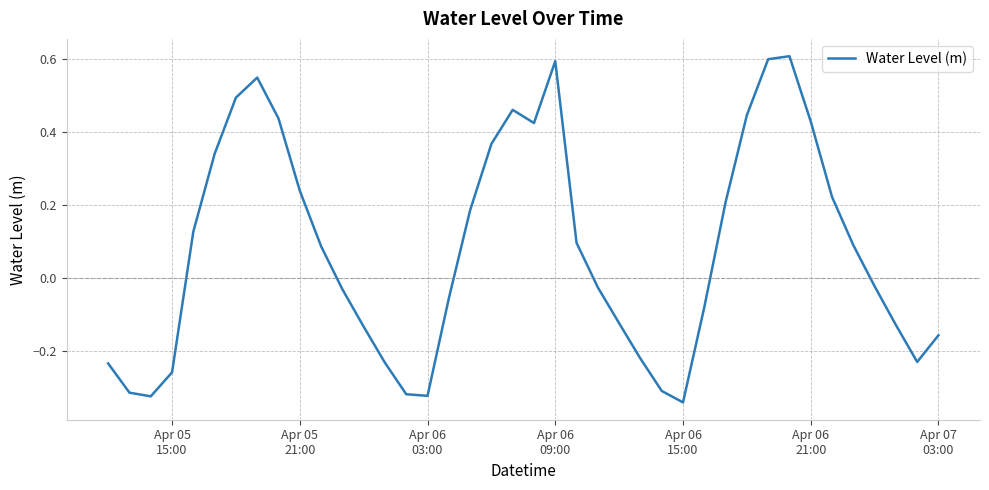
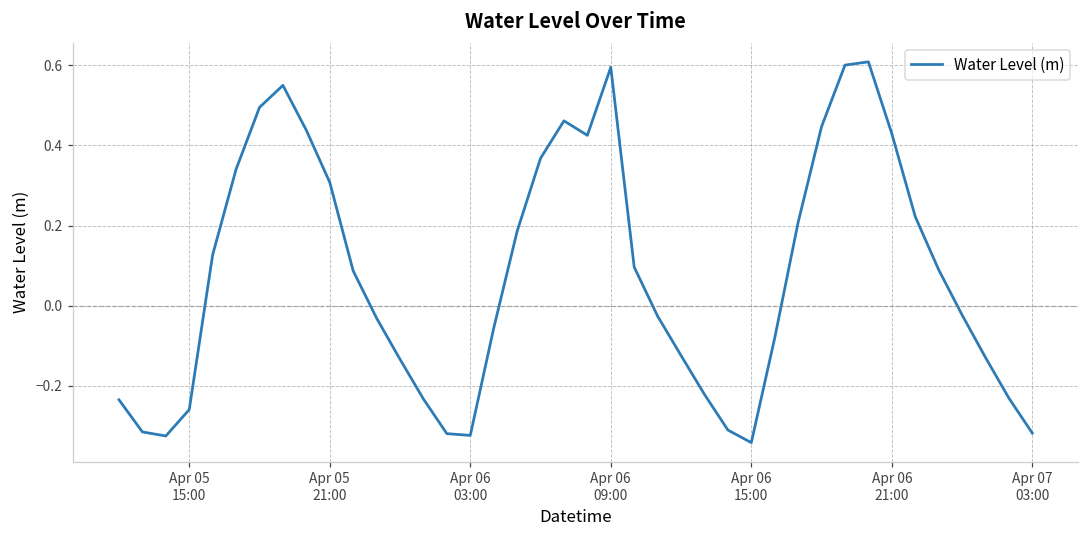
Apr 05 21:00: 0.24 -> 0.31
Apr 07 03:00: -0.16 -> -0.32
